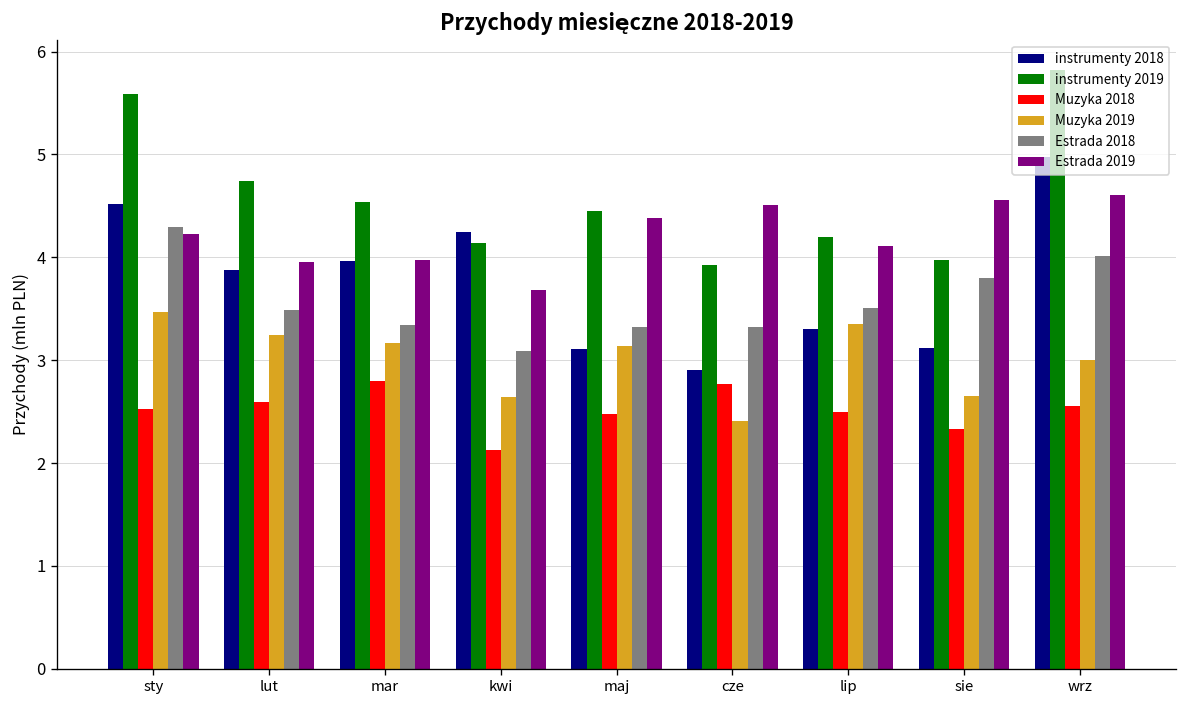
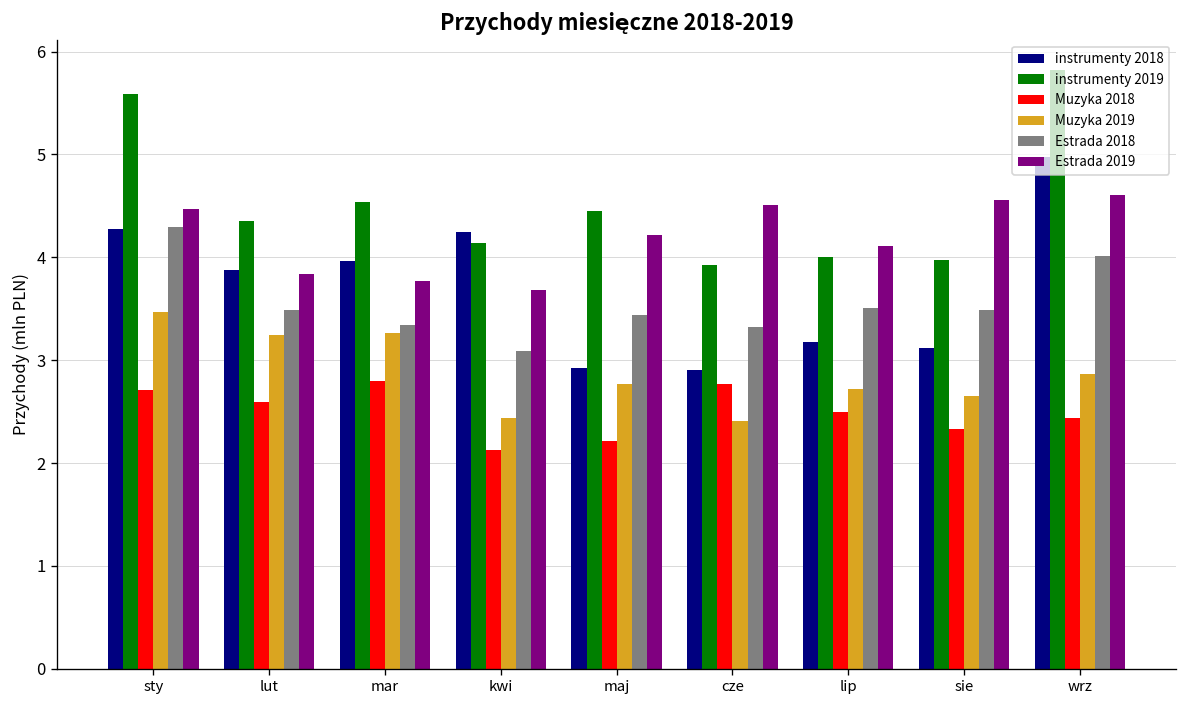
instrumenty 2018, sty: 4.5 -> 4.3
Muzyka 2018, sty: 2.5 -> 2.7
Estrada 2019, sty: 4.2 -> 4.5
instrumenty 2019, lut: 4.7 -> 4.4
Estrada 2019, lut: 4.0 -> 3.8
Muzyka 2019, mar: 3.2 -> 3.3
Estrada 2019, mar: 4.0 -> 3.8
Muzyka 2019, kwi: 2.6 -> 2.4
instrumenty 2018, maj: 3.1 -> 2.9
Muzyka 2018, maj: 2.5 -> 2.2
Muzyka 2019, maj: 3.1 -> 2.8
Estrada 2018, maj: 3.3 -> 3.4
Estrada 2019, maj: 4.4 -> 4.2
instrumenty 2018, lip: 3.3 -> 3.2
instrumenty 2019, lip: 4.2 -> 4.0
Muzyka 2019, lip: 3.4 -> 2.7
Estrada 2018, sie: 3.8 -> 3.5
Muzyka 2018, wrz: 2.6 -> 2.4
Muzyka 2019, wrz: 3.0 -> 2.9
